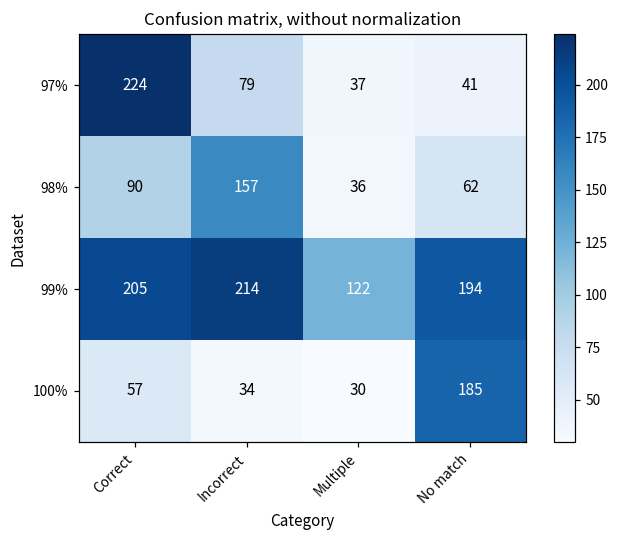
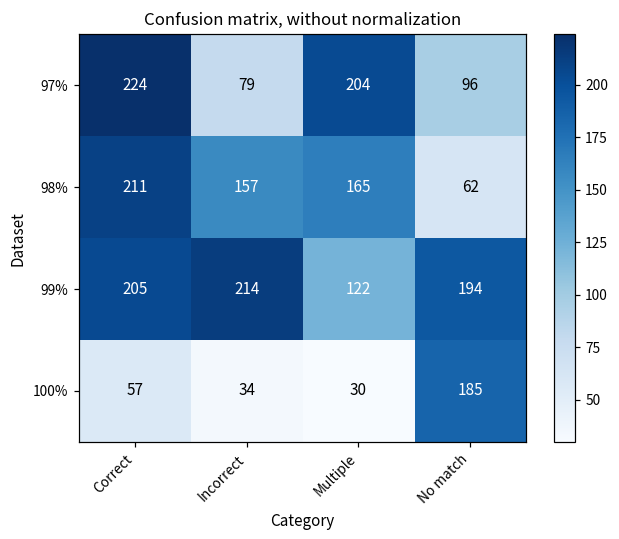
97%, Multiple: 37 -> 204
97%, No match: 41 -> 96
98%, Correct: 90 -> 211
98%, Multiple: 36 -> 165
